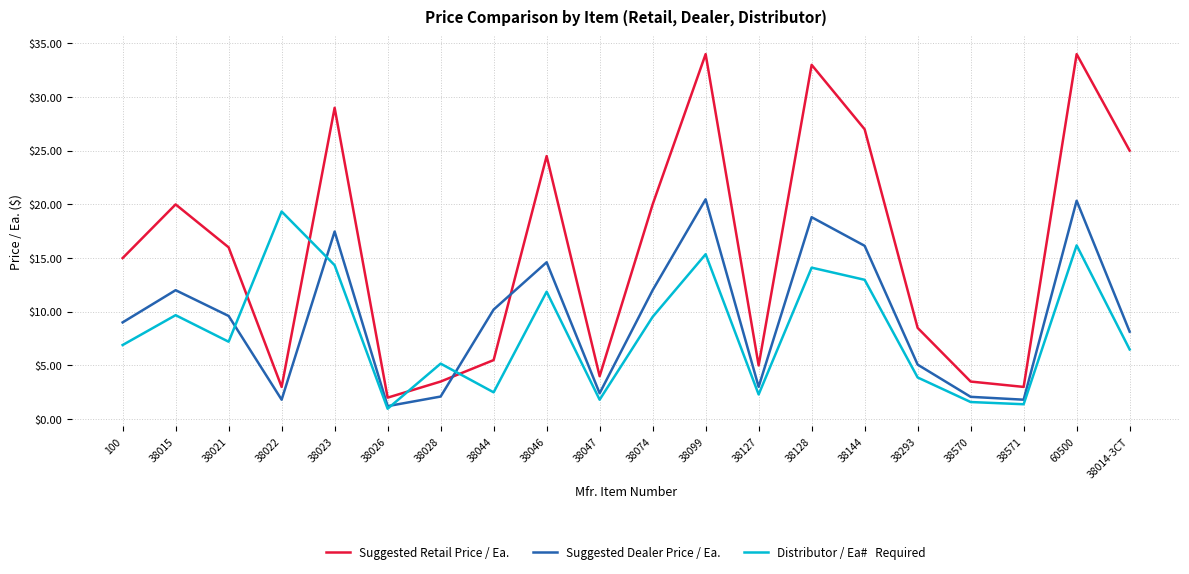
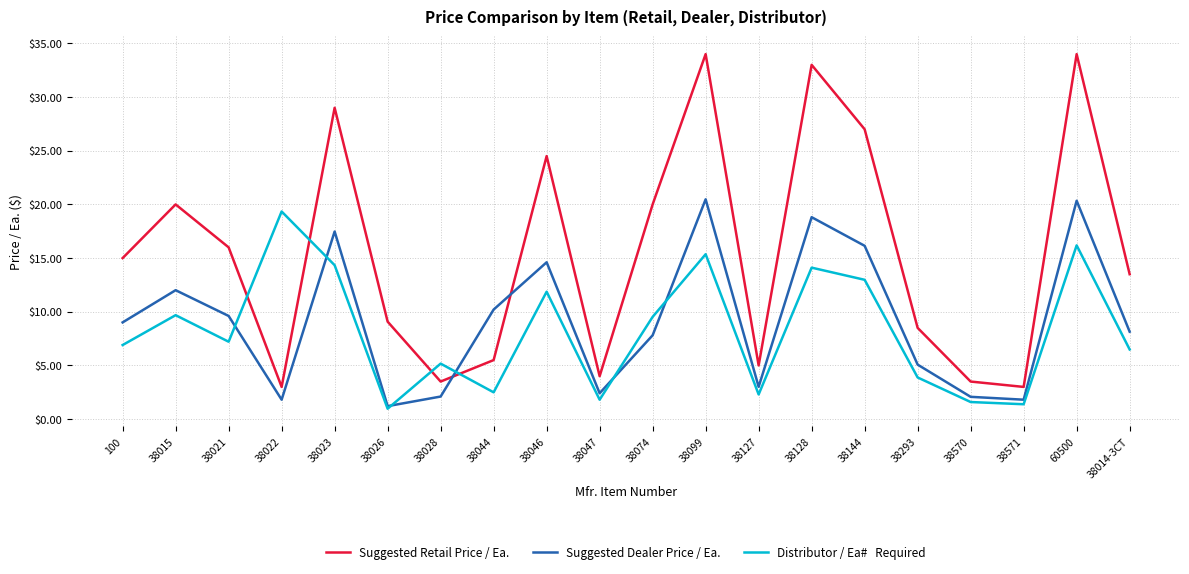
Suggested Retail Price / Ea., 38026: $2.0 -> $9.1
Suggested Dealer Price / Ea., 38074: $12.0 -> $7.8
Suggested Retail Price / Ea., 38014-3CT: $25.0 -> $13.5
